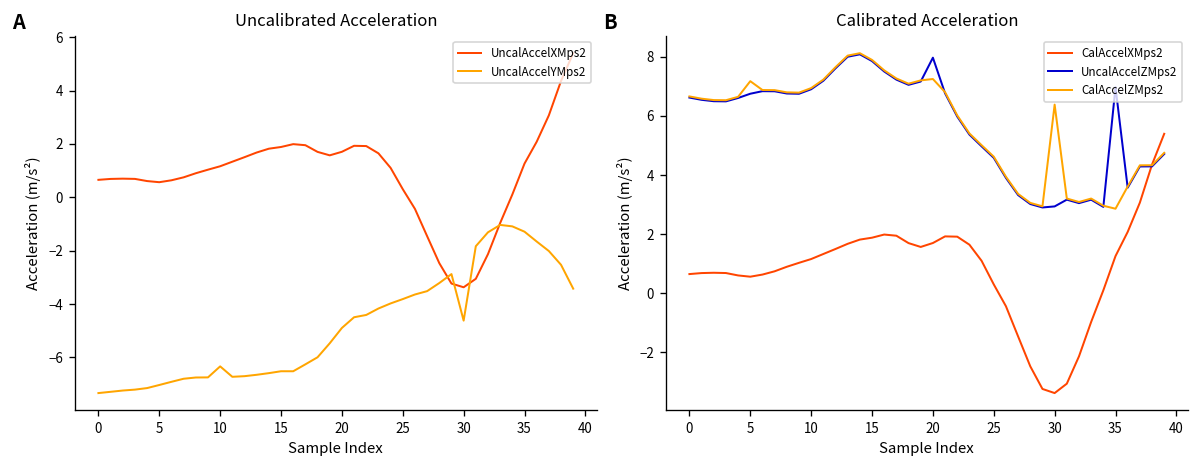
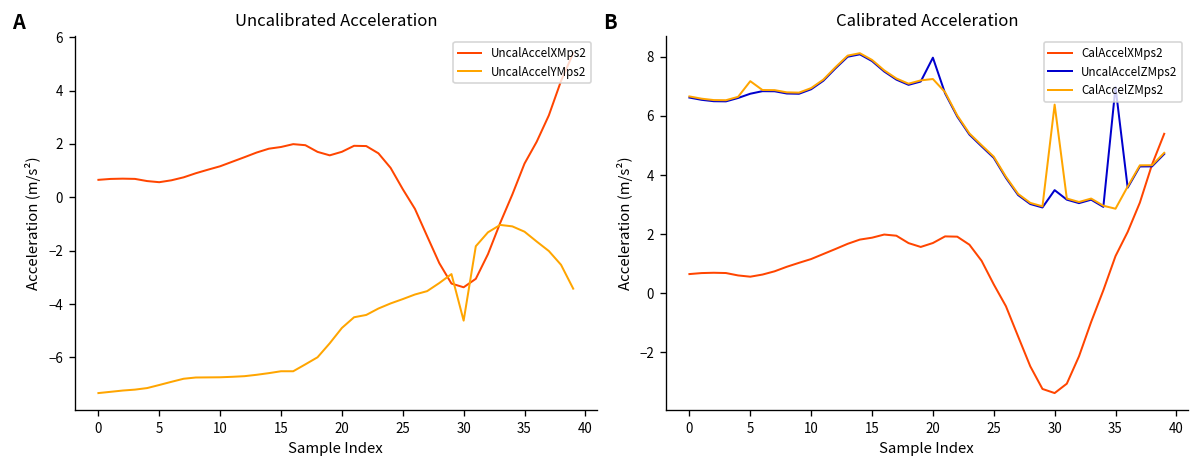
Uncalibrated Acceleration, UncalAccelYMps2, 10: -6.3 -> -6.7
Calibrated Acceleration, UncalAccelZMps2, 30: 2.9 -> 3.5
